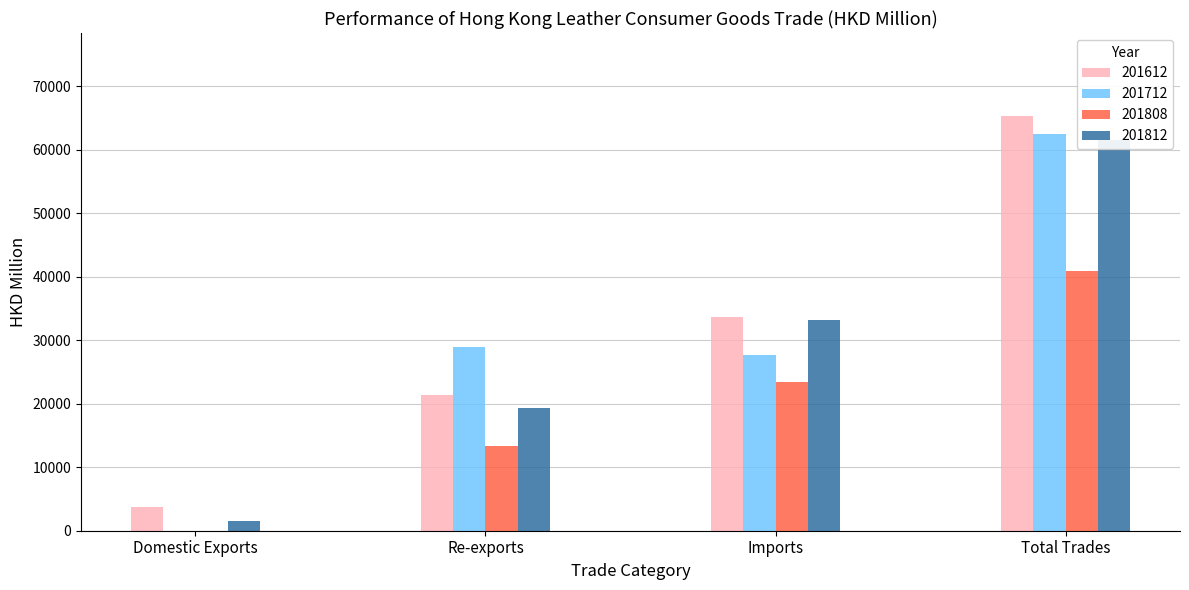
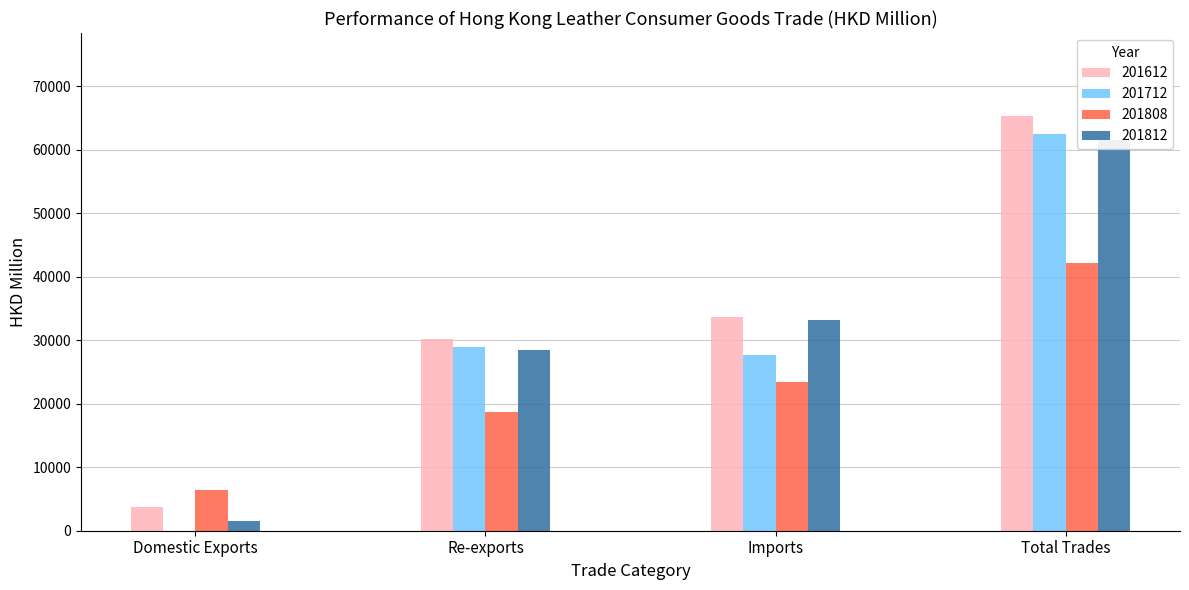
201808, Domestic Exports: 0 -> 6000
201612, Re-exports: 21000 -> 30000
201808, Re-exports: 13000 -> 19000
201812, Re-exports: 19000 -> 28000
201808, Total Trades: 41000 -> 42000
